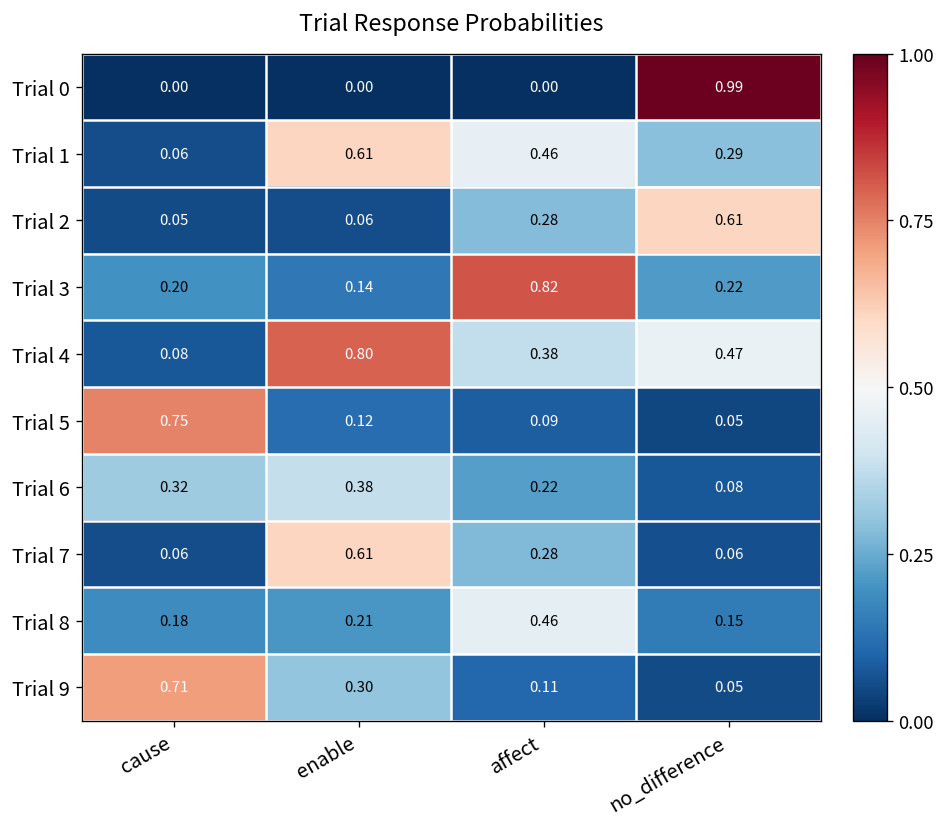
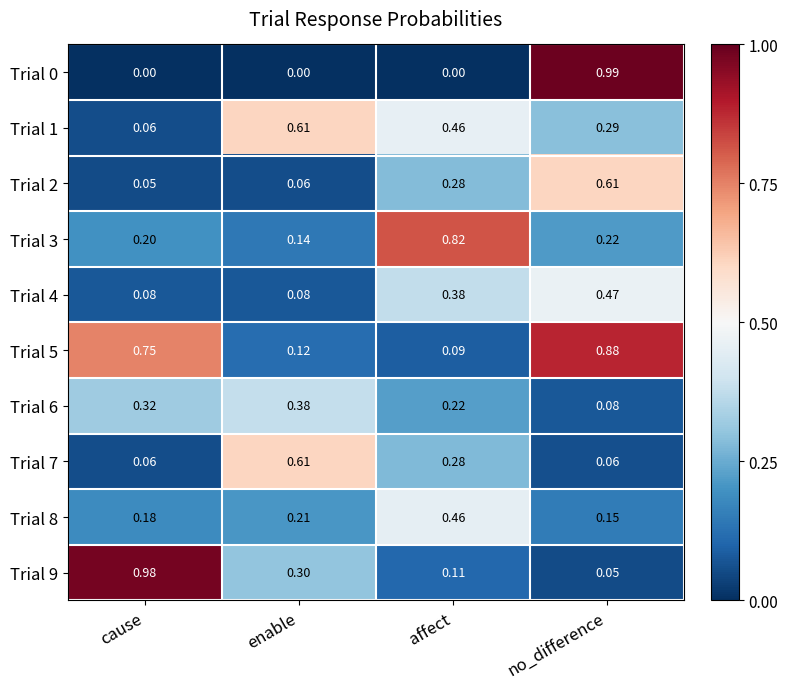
Trial 4, enable: 0.80 -> 0.08
Trial 5, no_difference: 0.05 -> 0.88
Trial 9, cause: 0.71 -> 0.98
